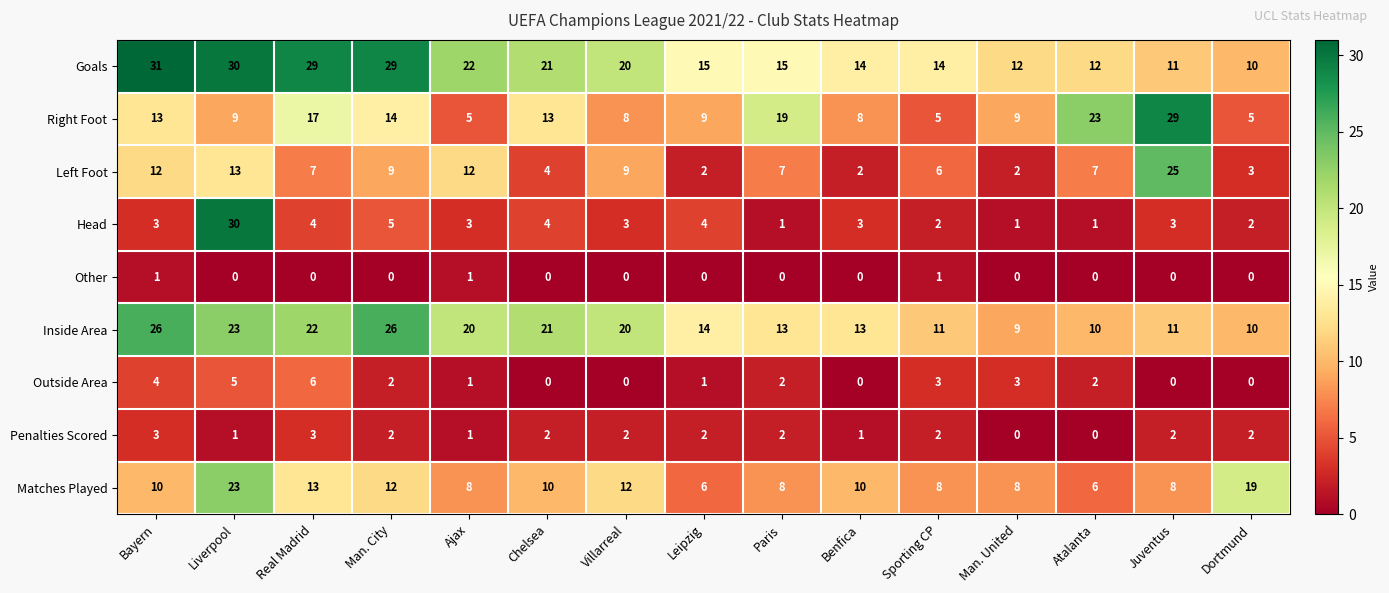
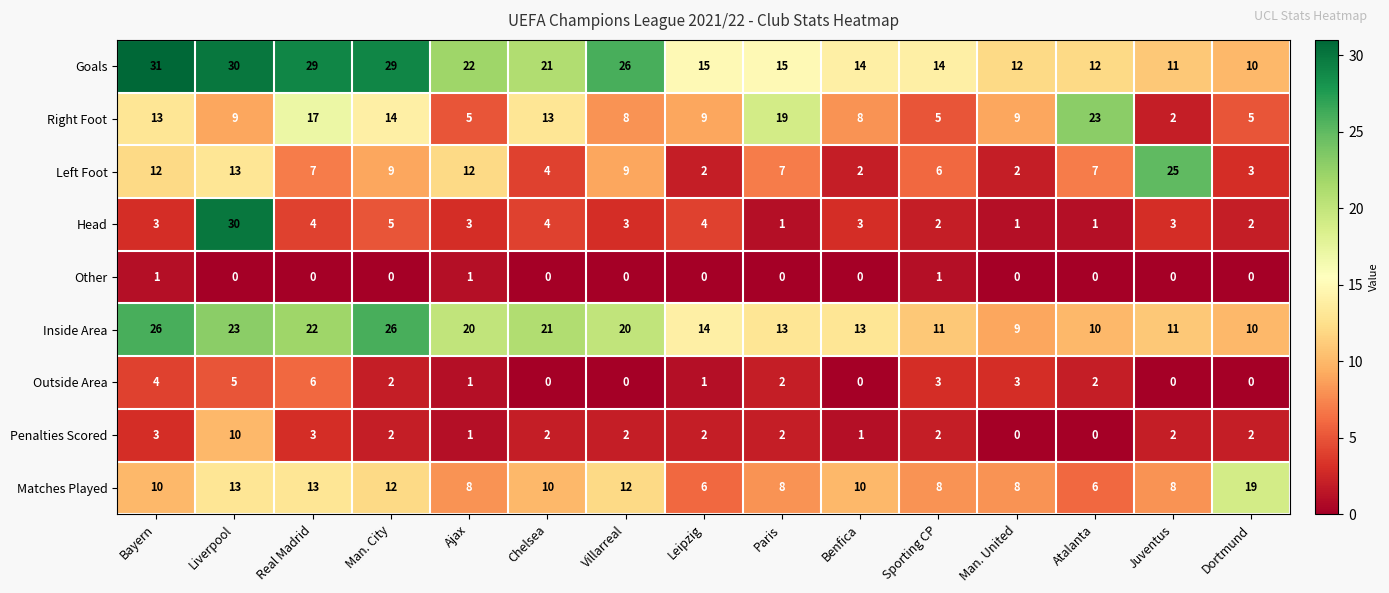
Goals, Villarreal: 20 -> 26
Right Foot, Juventus: 29 -> 2
Penalties Scored, Liverpool: 1 -> 10
Matches Played, Liverpool: 23 -> 13
